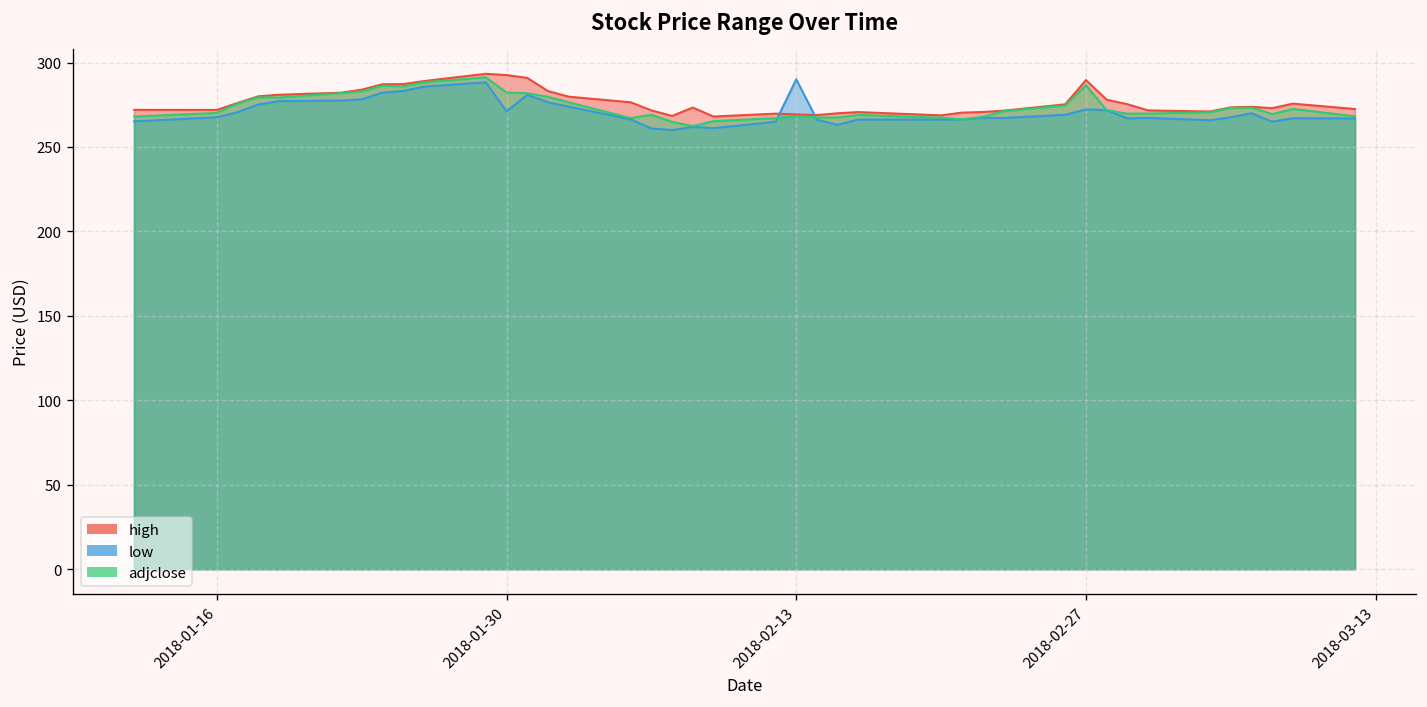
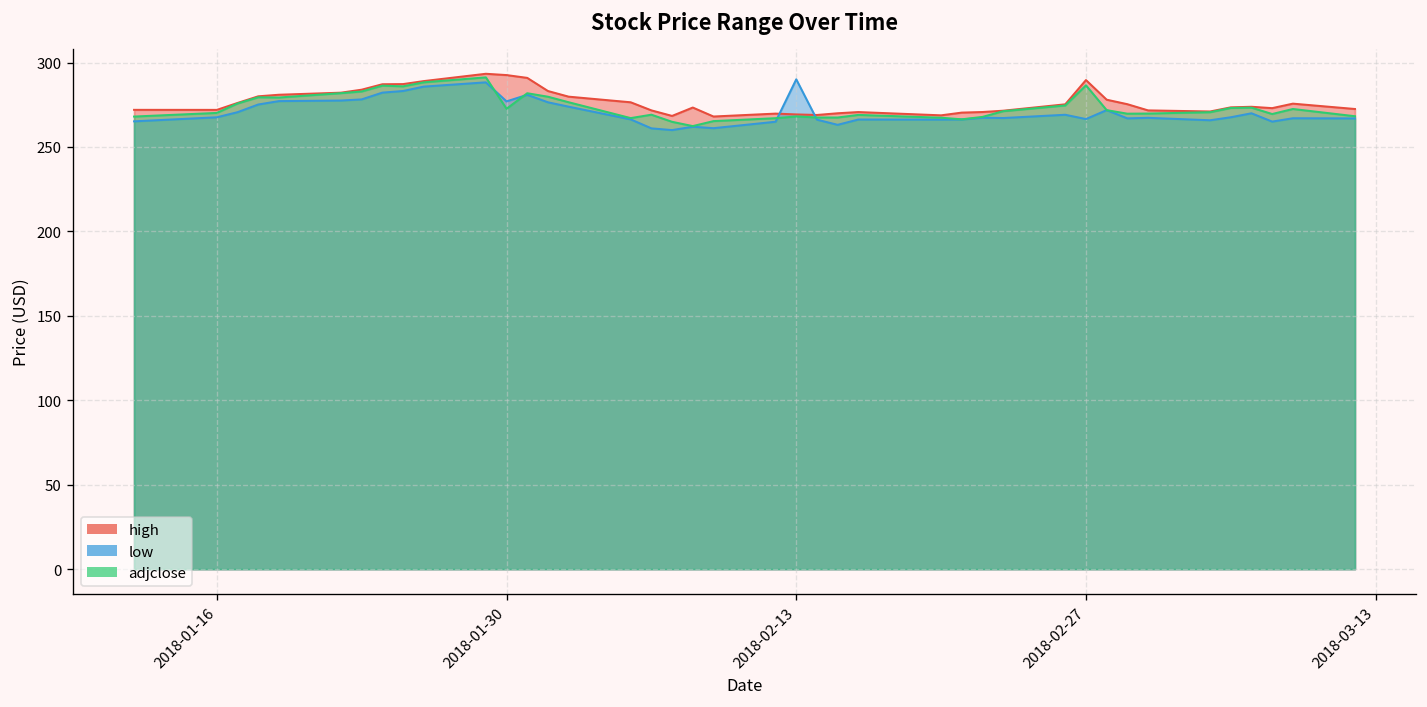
low, 2018-01-30: 271 -> 277
adjclose, 2018-01-30: 282 -> 273
low, 2018-02-27: 272 -> 267
